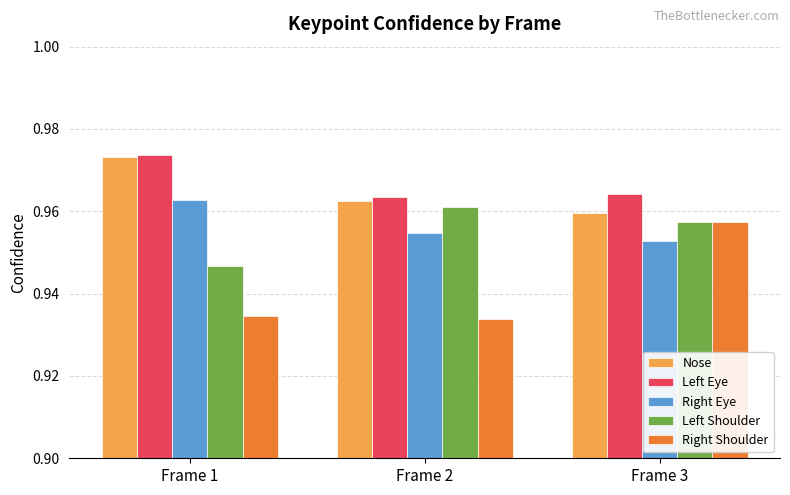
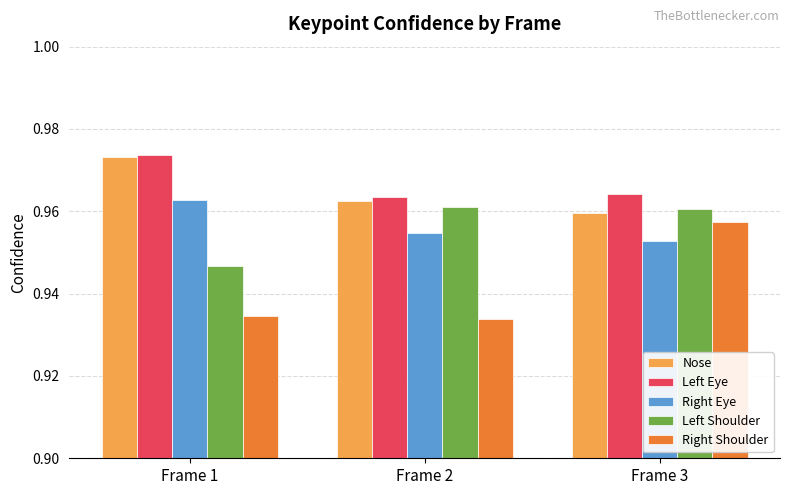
Left Shoulder, Frame 3: 0.957 -> 0.961
